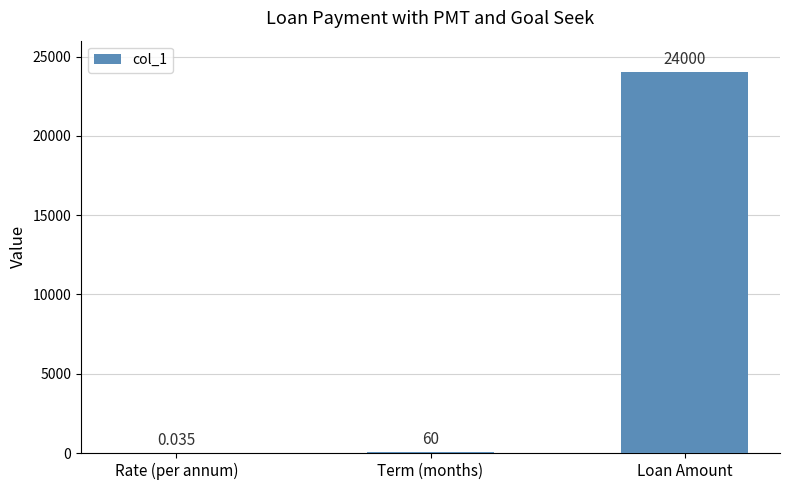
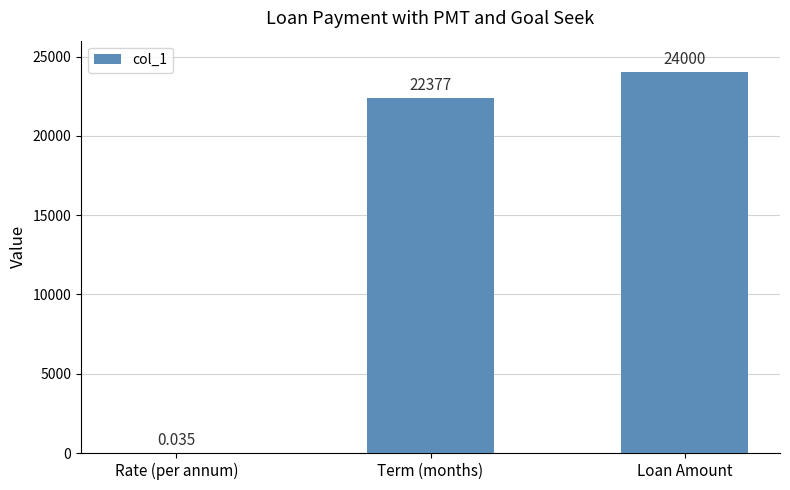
Term (months): 60 -> 22377
